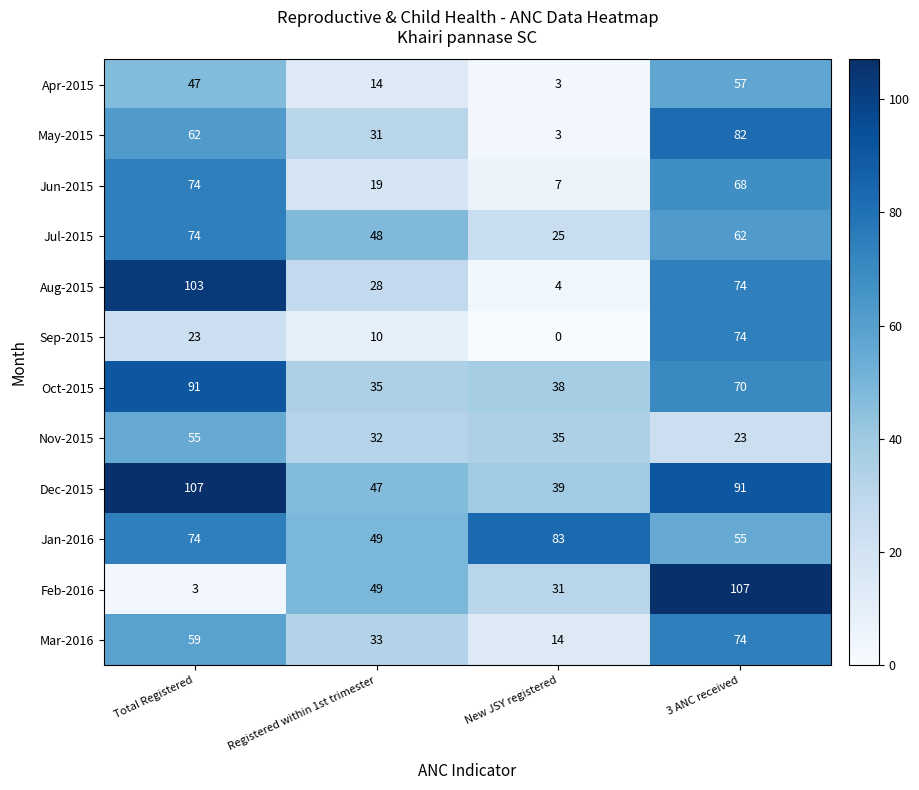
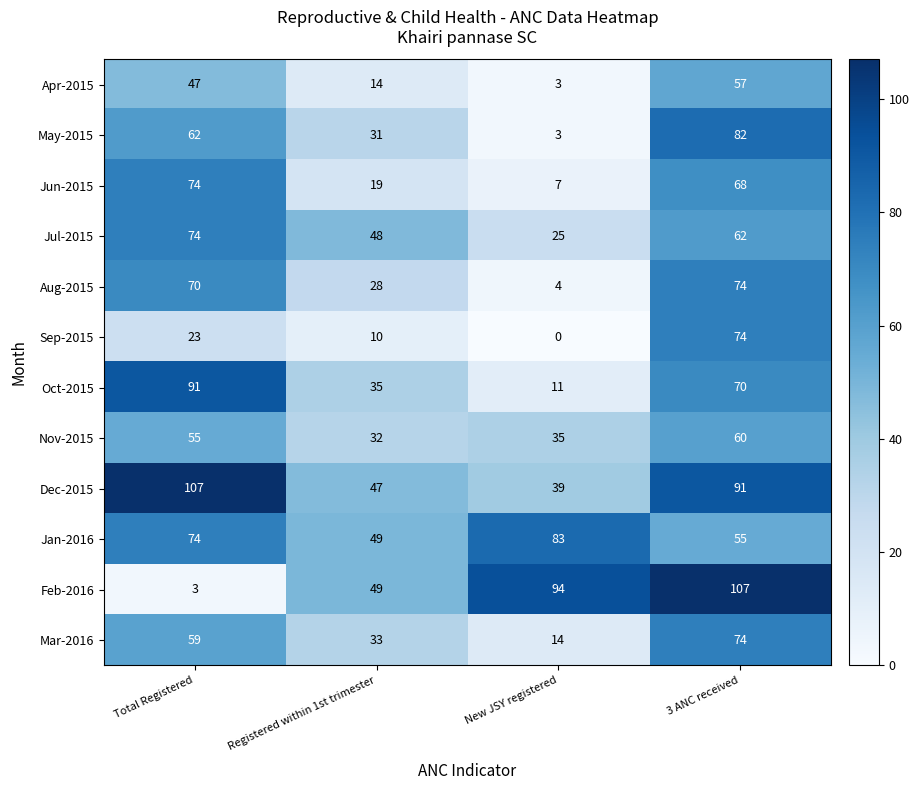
Aug-2015, Total Registered: 103 -> 70
Oct-2015, New JSY registered: 38 -> 11
Nov-2015, 3 ANC received: 23 -> 60
Feb-2016, New JSY registered: 31 -> 94
